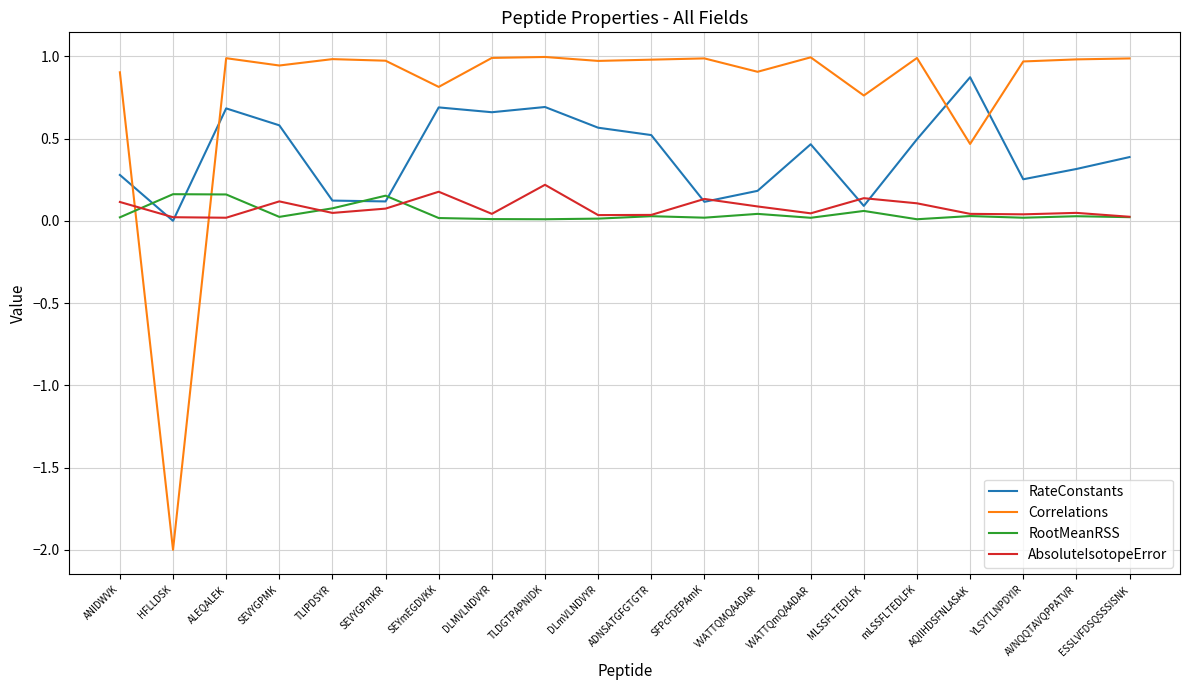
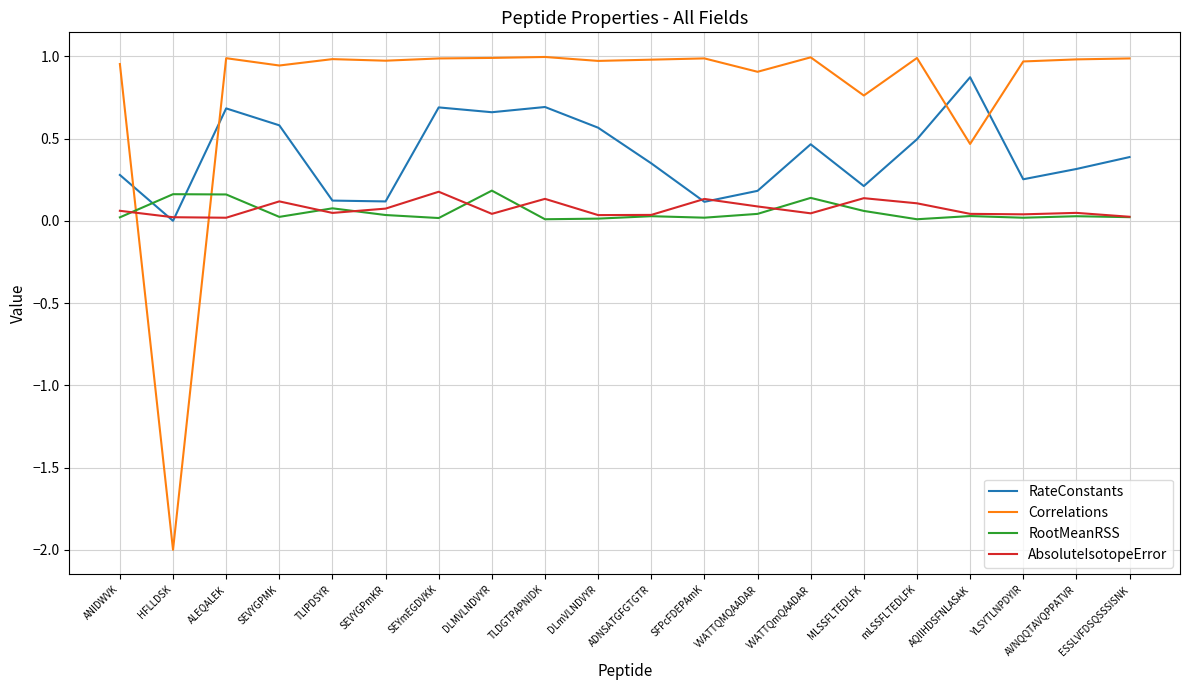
Correlations, ANIDWVK: 0.90 -> 0.95
AbsoluteIsotopeError, ANIDWVK: 0.11 -> 0.06
RootMeanRSS, SEVYGPmKR: 0.15 -> 0.04
Correlations, SEYmEGDVKK: 0.81 -> 0.99
RootMeanRSS, DLMVLNDVYR: 0.01 -> 0.18
AbsoluteIsotopeError, TLDGTPAPNIDK: 0.22 -> 0.13
RateConstants, ADNSATGFGTGTR: 0.52 -> 0.35
RootMeanRSS, VVATTQmQAADAR: 0.02 -> 0.14
RateConstants, MLSSFLTEDLFK: 0.09 -> 0.21
